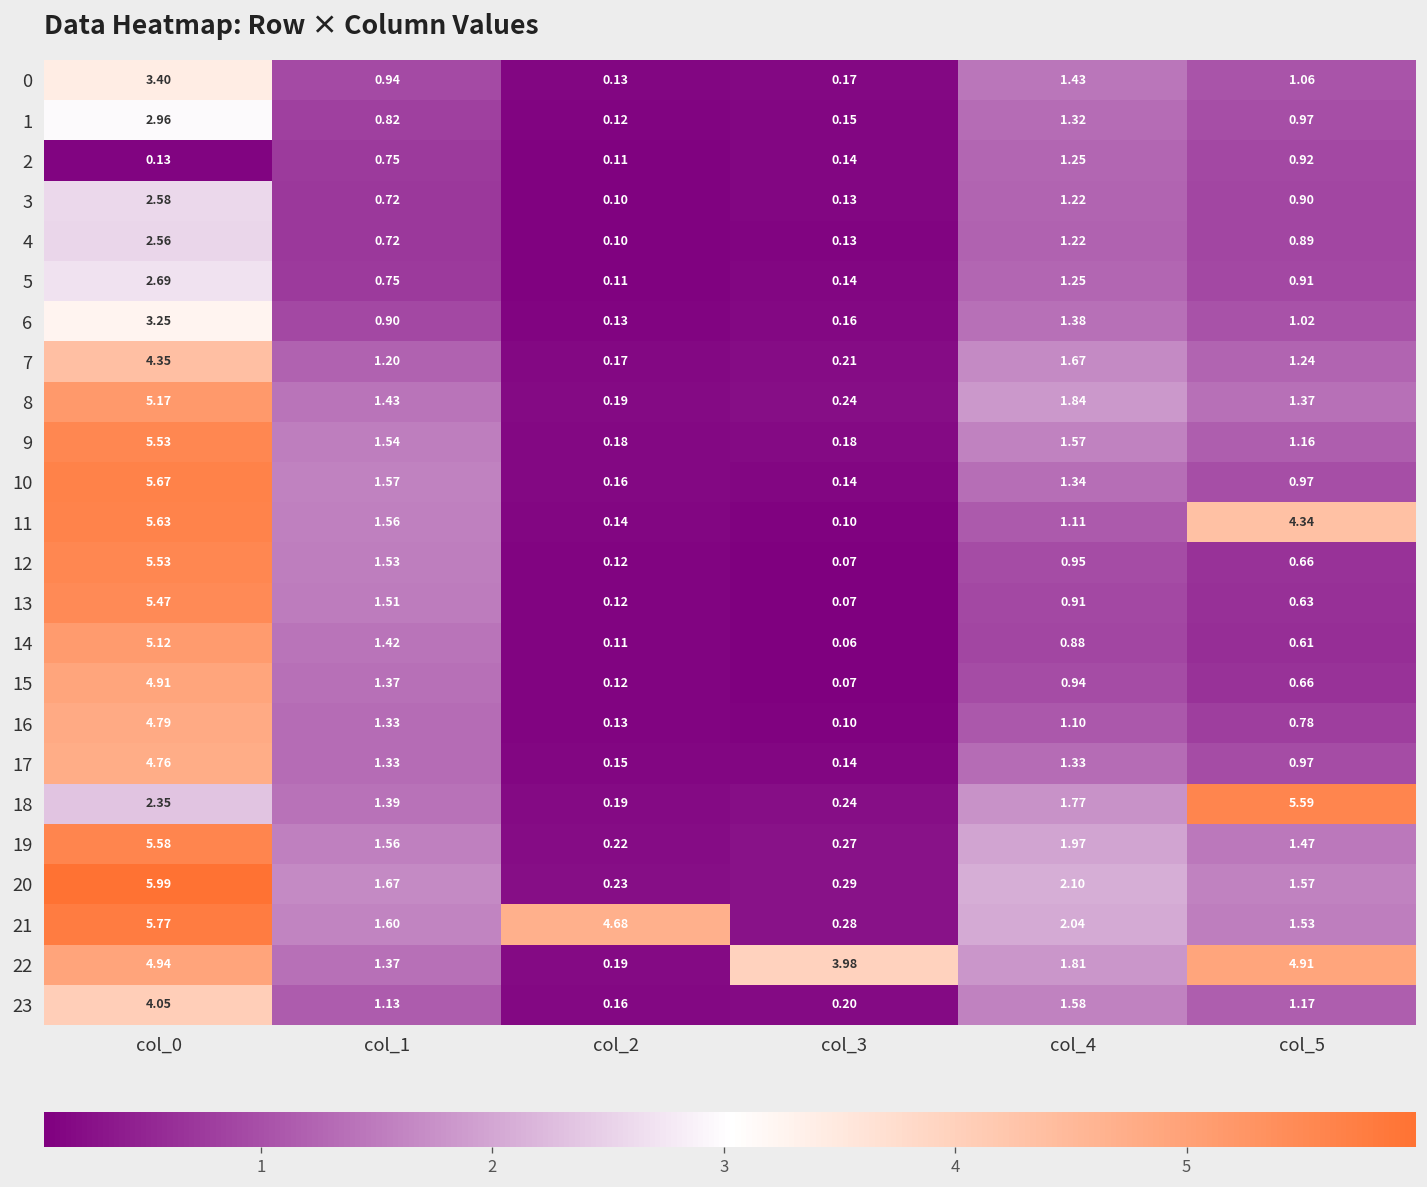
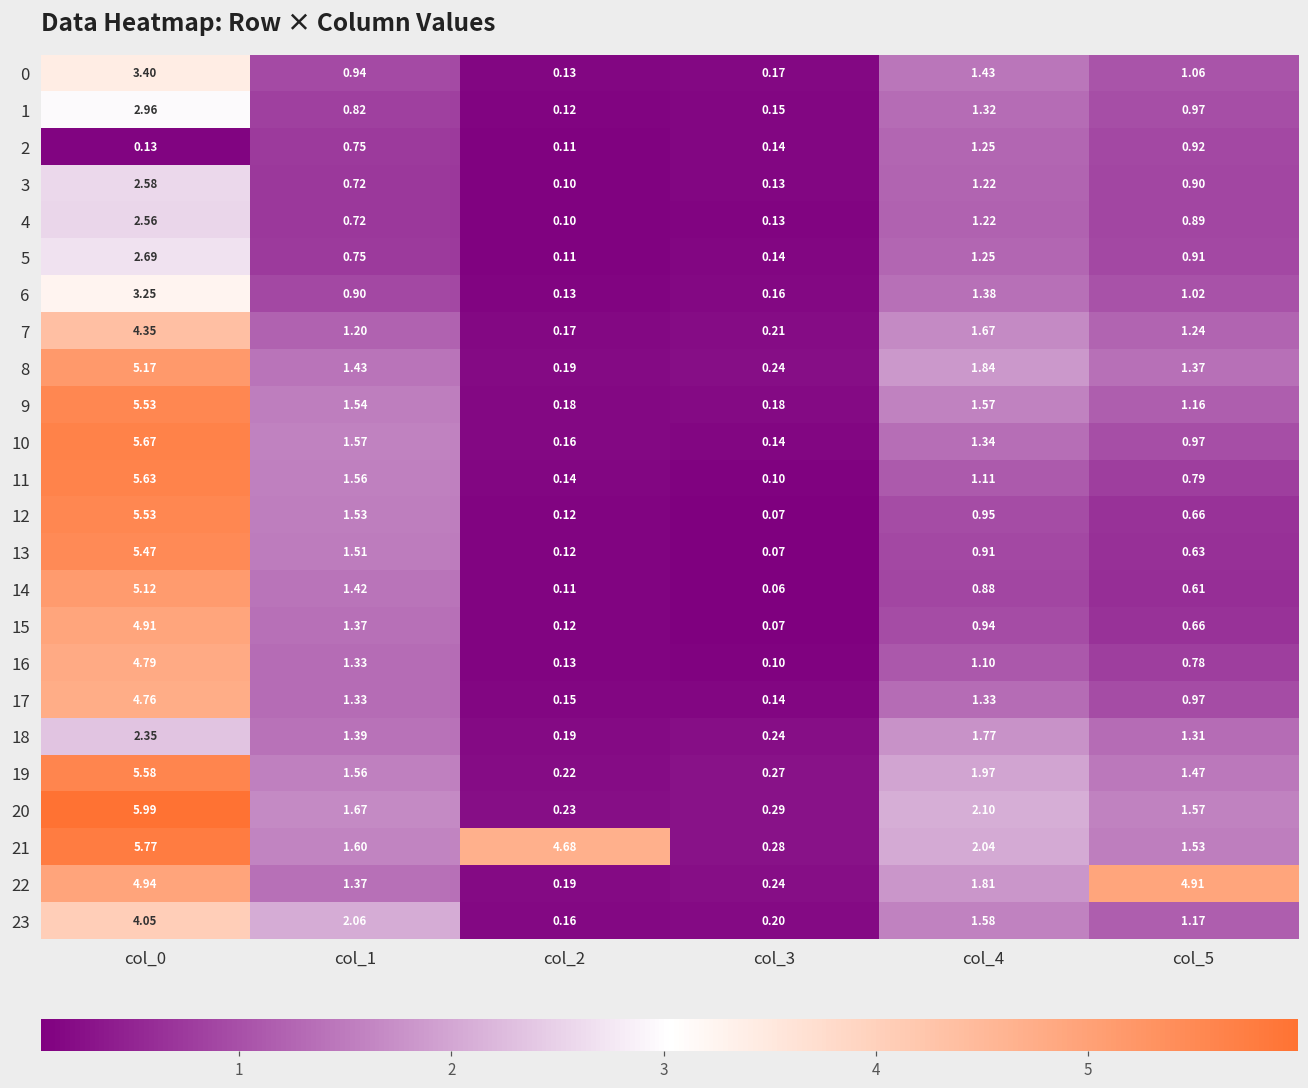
11, col_5: 4.34 -> 0.79
18, col_5: 5.59 -> 1.31
22, col_3: 3.98 -> 0.24
23, col_1: 1.13 -> 2.06
